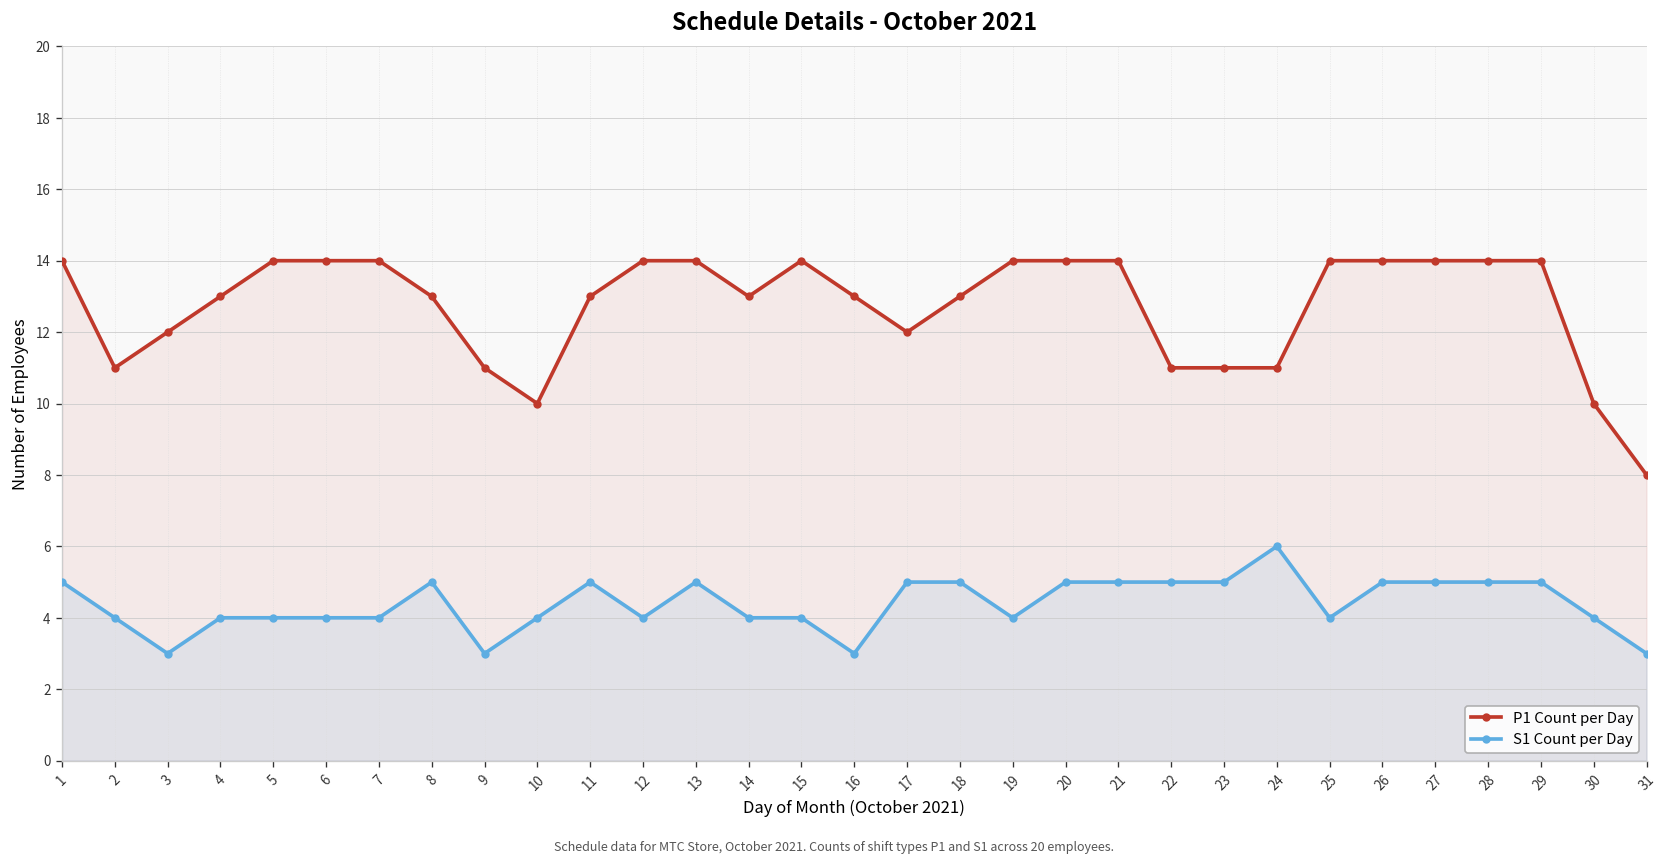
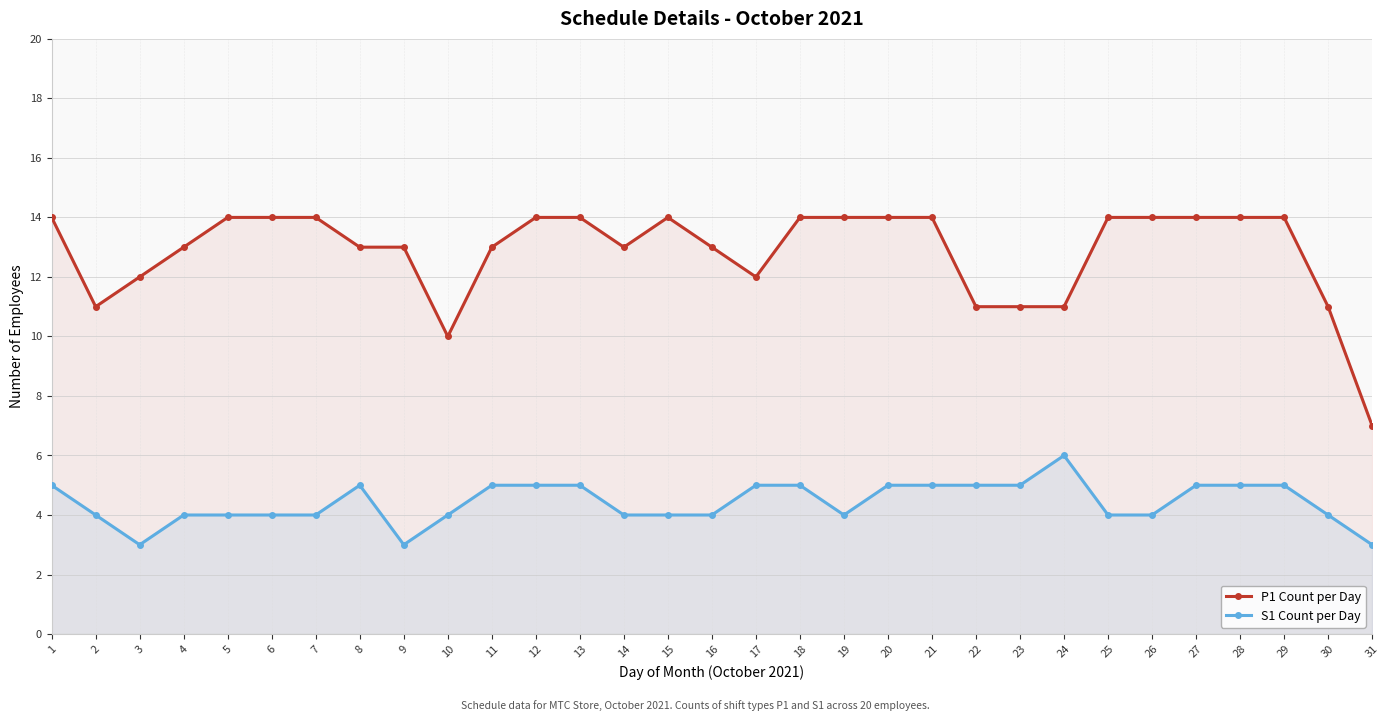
P1 Count per Day, 9: 11 -> 13
S1 Count per Day, 12: 4 -> 5
S1 Count per Day, 16: 3 -> 4
P1 Count per Day, 18: 13 -> 14
S1 Count per Day, 26: 5 -> 4
P1 Count per Day, 30: 10 -> 11
P1 Count per Day, 31: 8 -> 7
